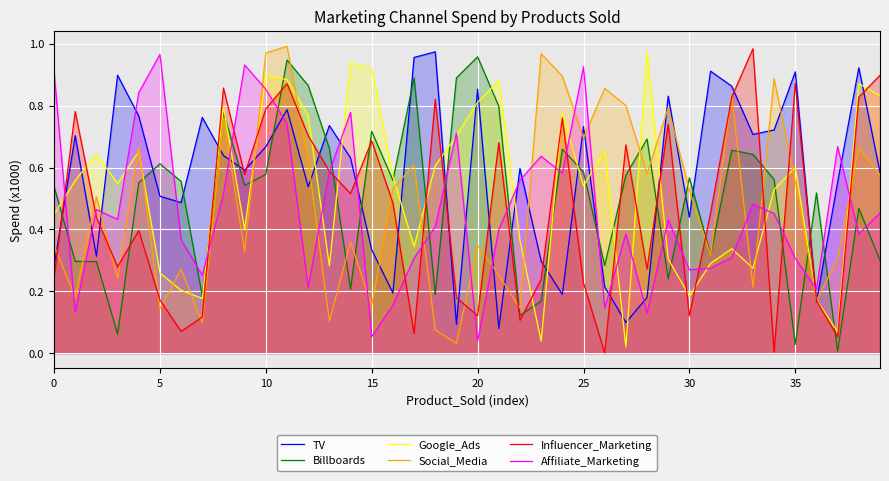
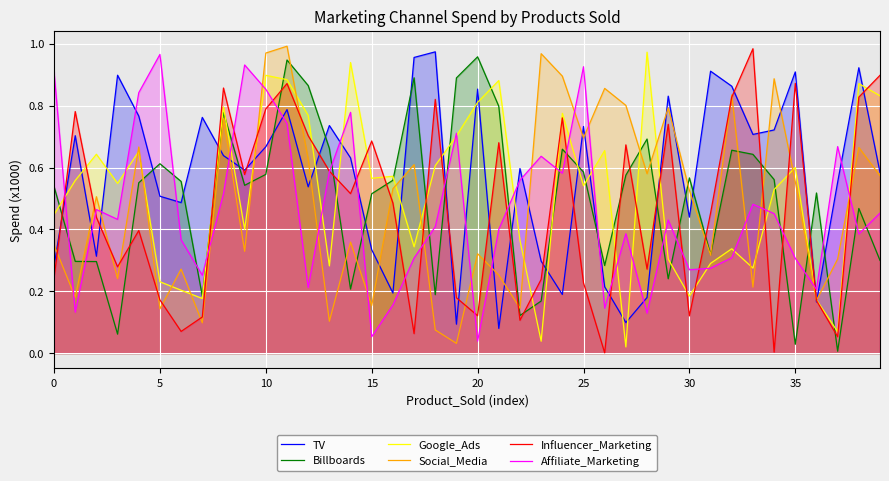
Google_Ads, 5: 0.26 -> 0.23
Billboards, 15: 0.72 -> 0.52
Google_Ads, 15: 0.92 -> 0.57
Social_Media, 20: 0.35 -> 0.32
